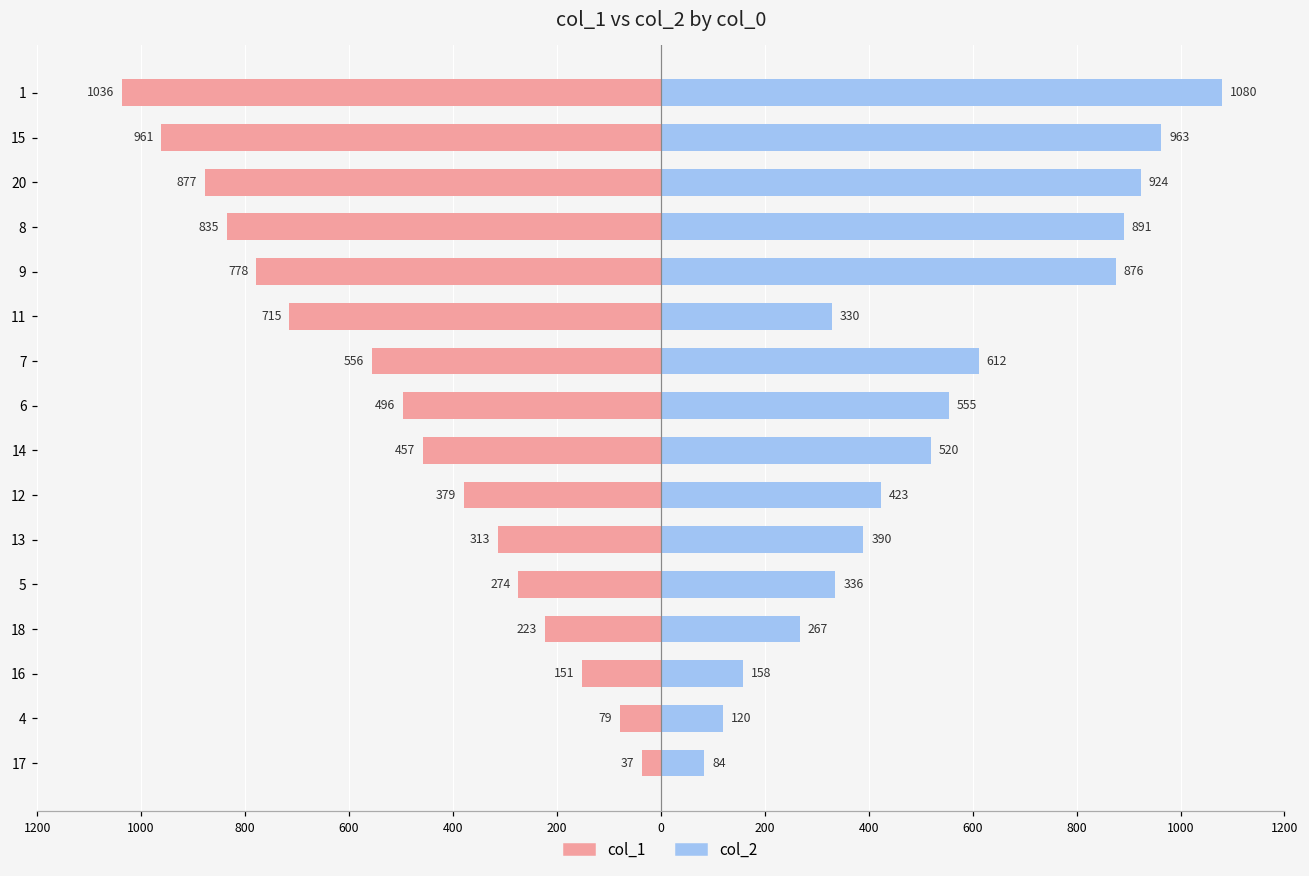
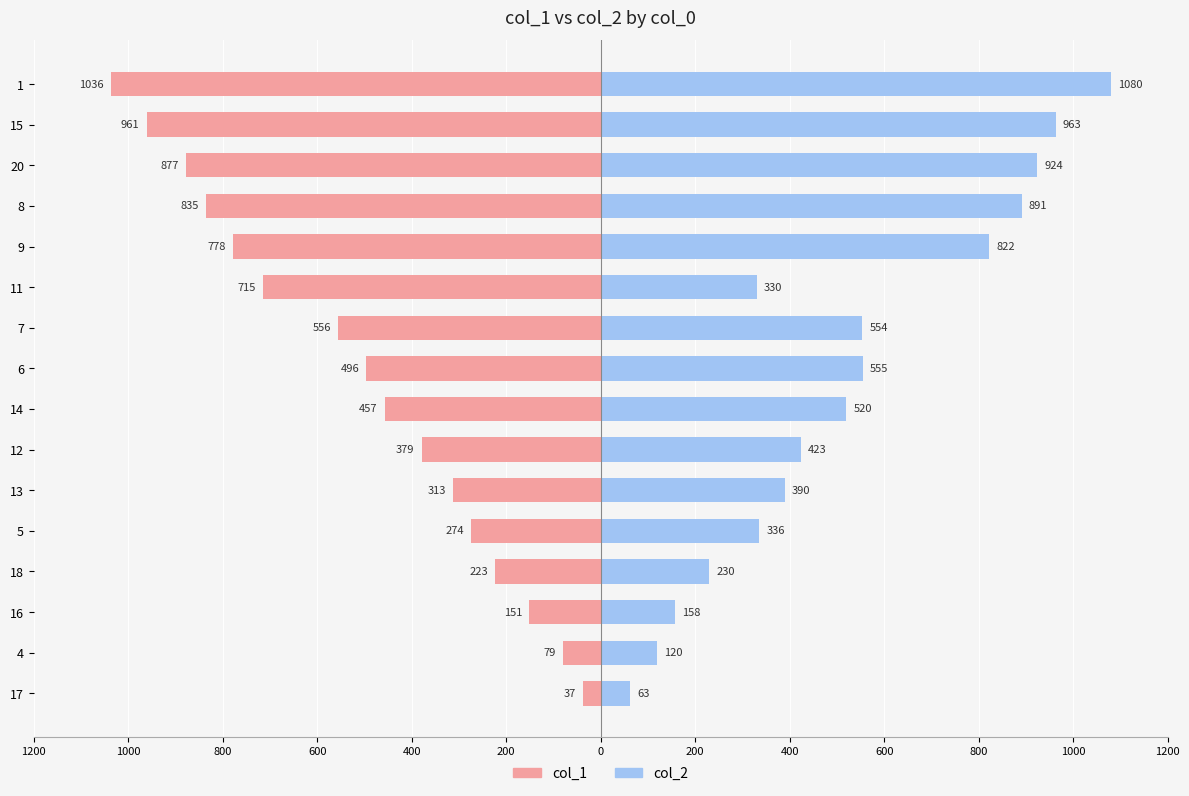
col_2, 9: 876 -> 822
col_2, 7: 612 -> 554
col_2, 18: 267 -> 230
col_2, 17: 84 -> 63
